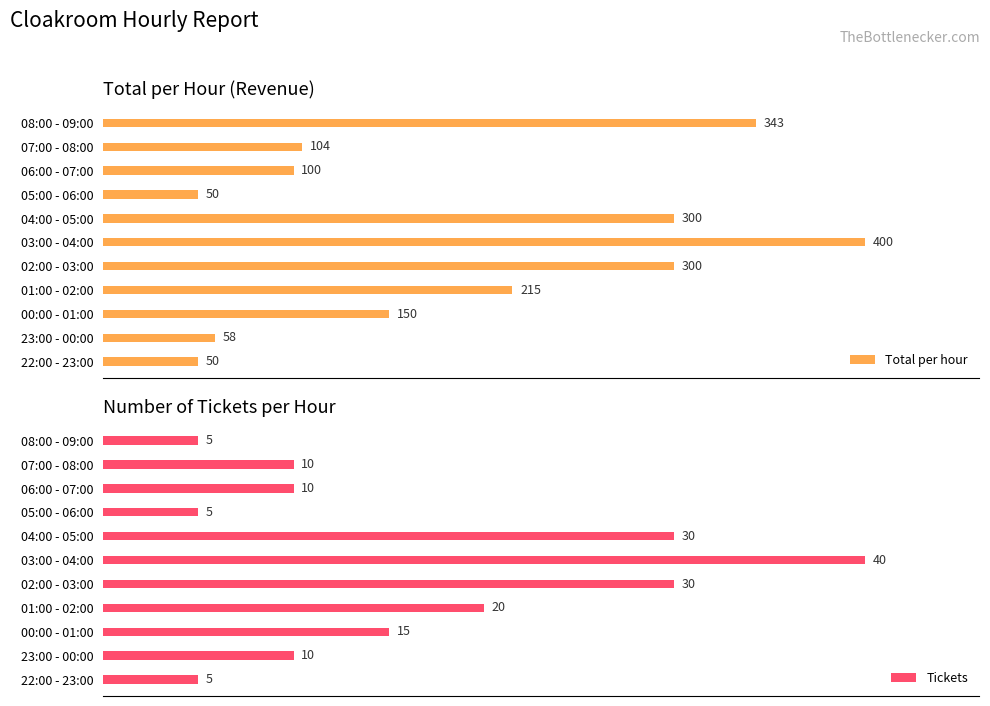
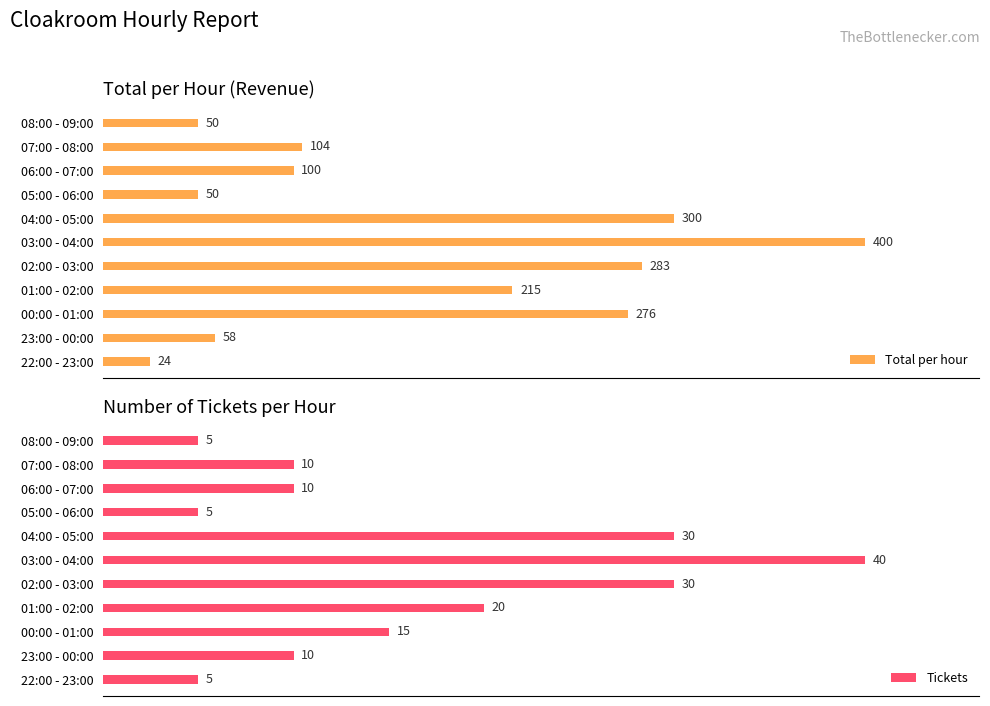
Total per Hour (Revenue), 08:00 - 09:00: 343 -> 50
Total per Hour (Revenue), 02:00 - 03:00: 300 -> 283
Total per Hour (Revenue), 00:00 - 01:00: 150 -> 276
Total per Hour (Revenue), 22:00 - 23:00: 50 -> 24
